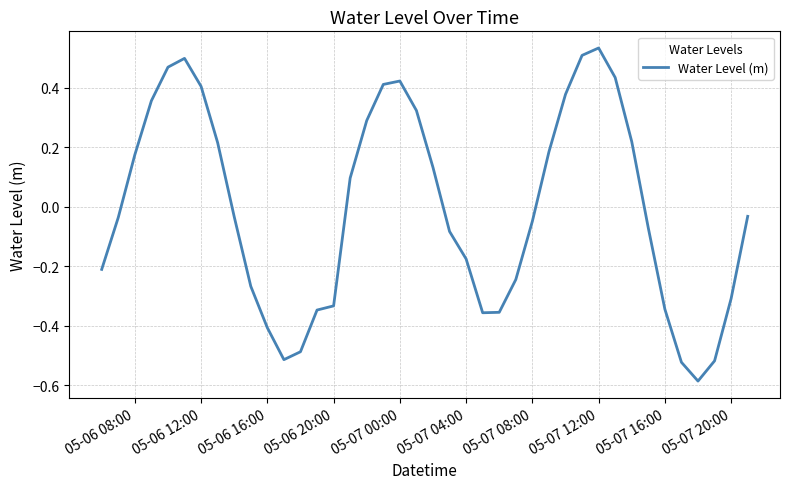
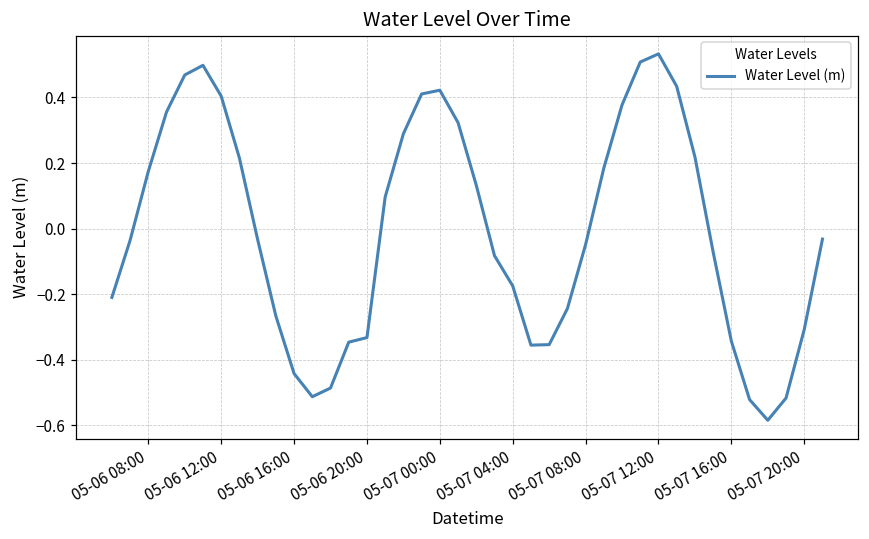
05-06 16:00: -0.41 -> -0.44
